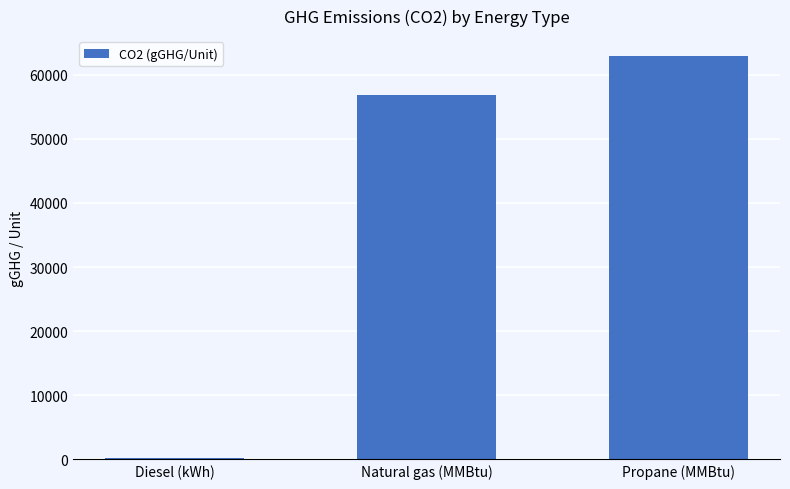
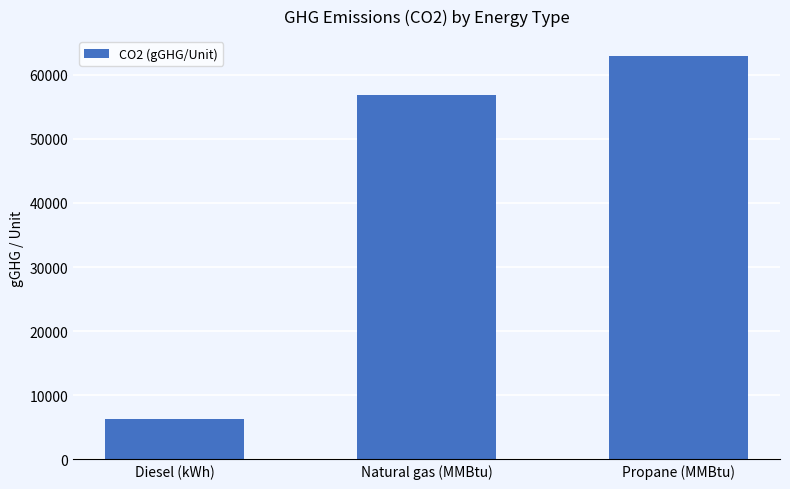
Diesel (kWh): 0 -> 6000
